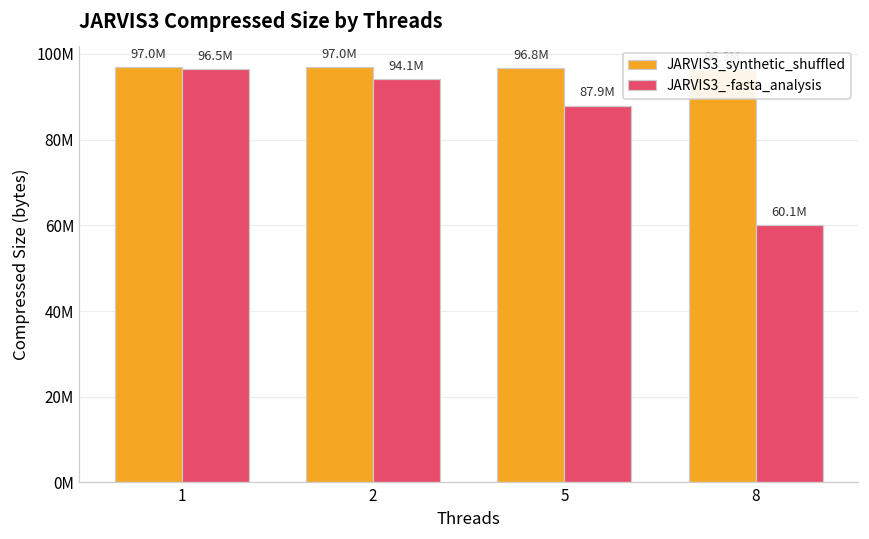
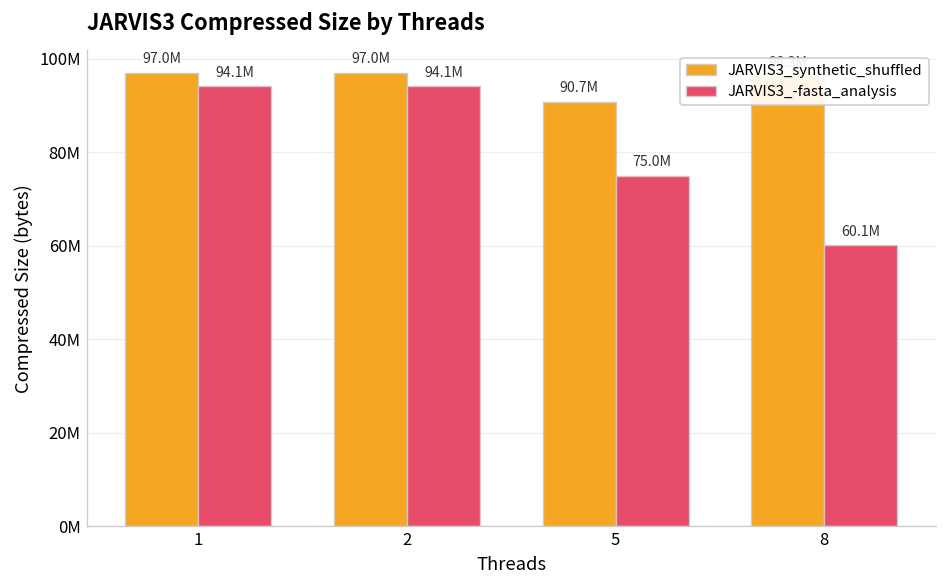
JARVIS3_-fasta_analysis, 1: 96.5M -> 94.1M
JARVIS3_synthetic_shuffled, 5: 96.8M -> 90.7M
JARVIS3_-fasta_analysis, 5: 87.9M -> 75.0M
